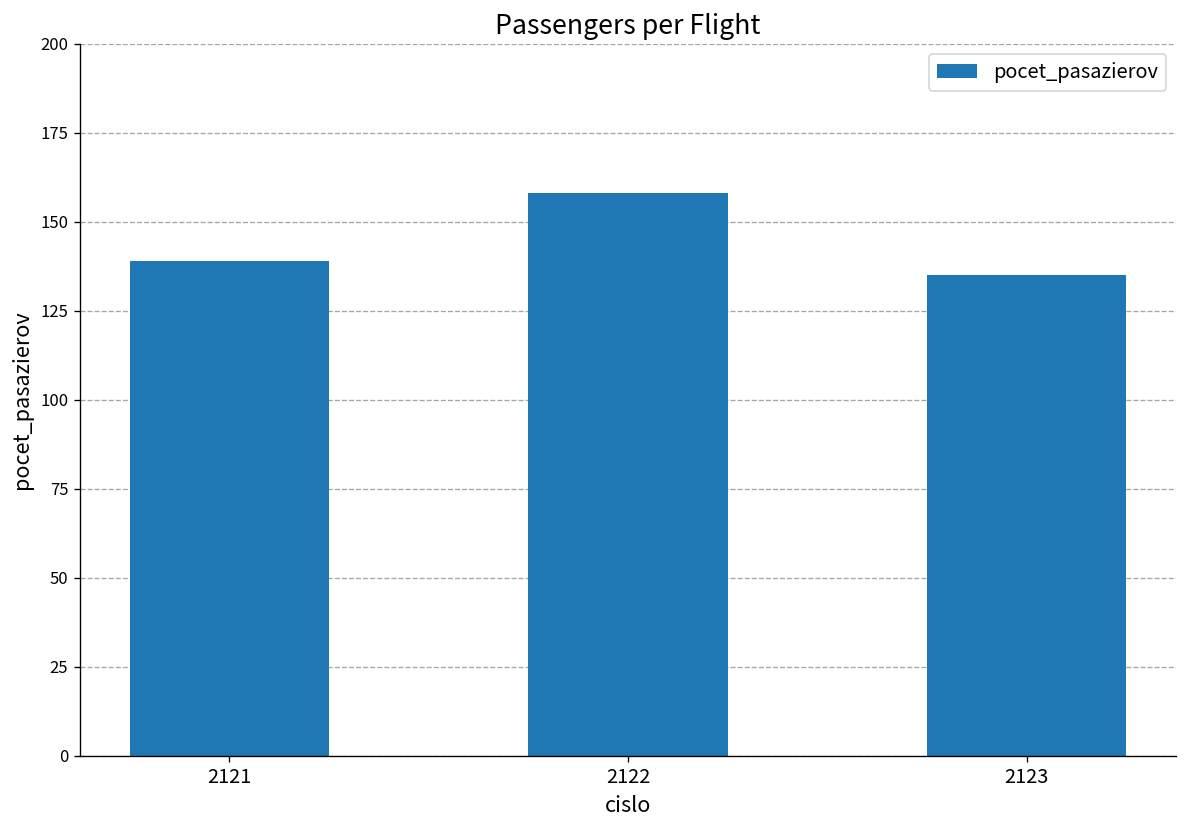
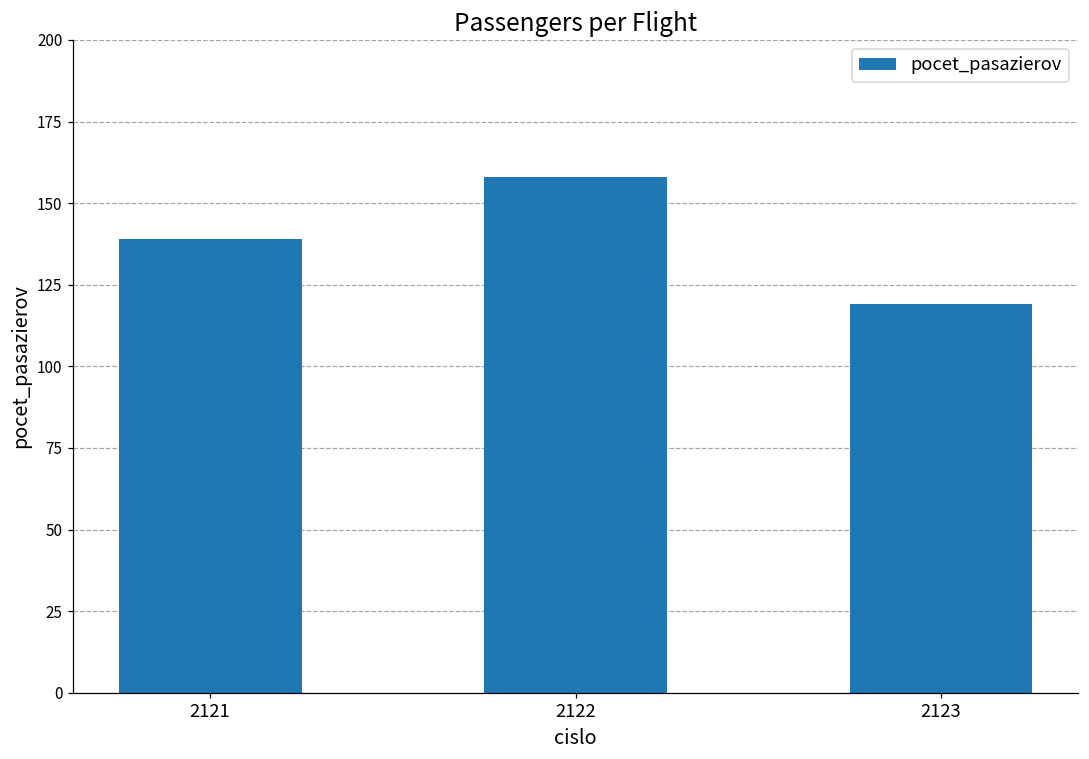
2123: 135 -> 119
